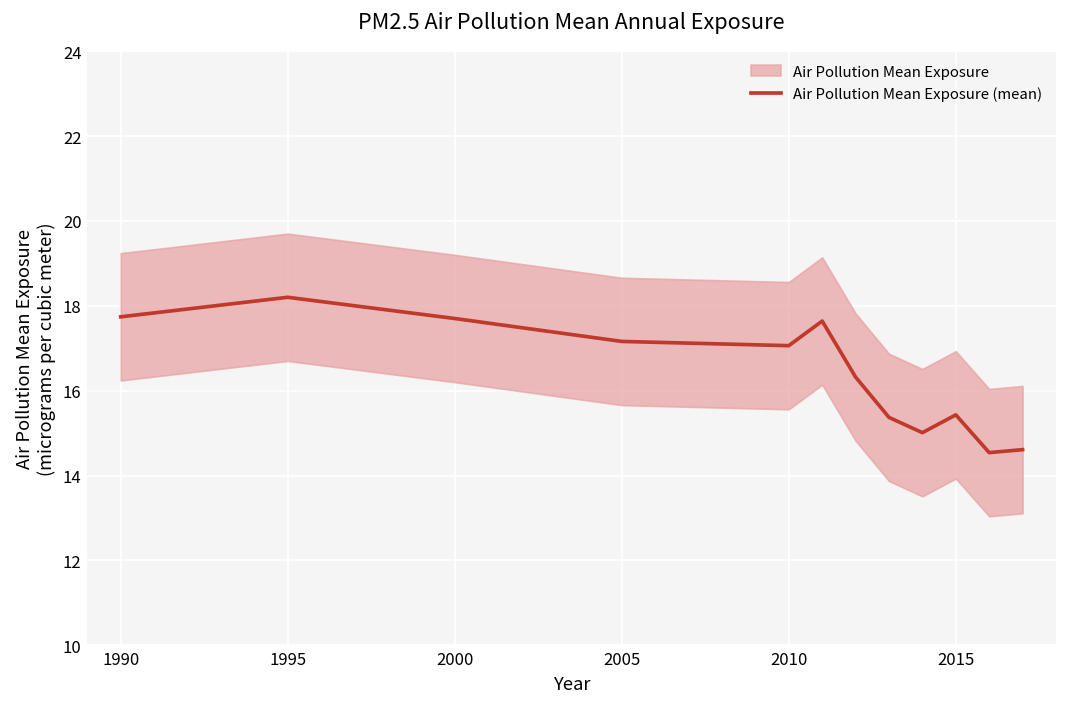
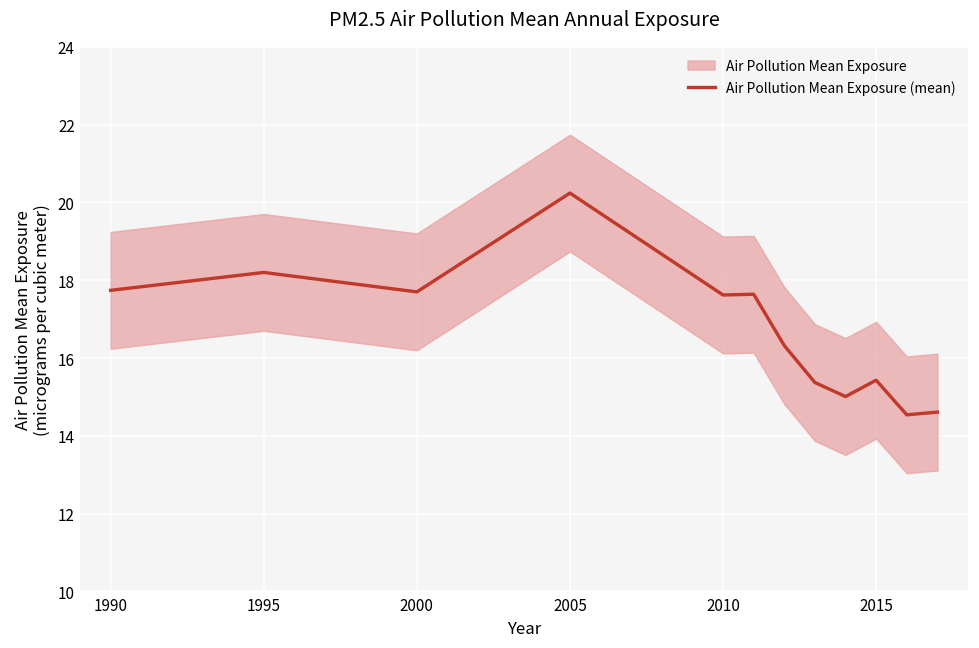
Air Pollution Mean Exposure (mean), 2005: 17.2 -> 20.2
Air Pollution Mean Exposure (mean), 2010: 17.1 -> 17.6
